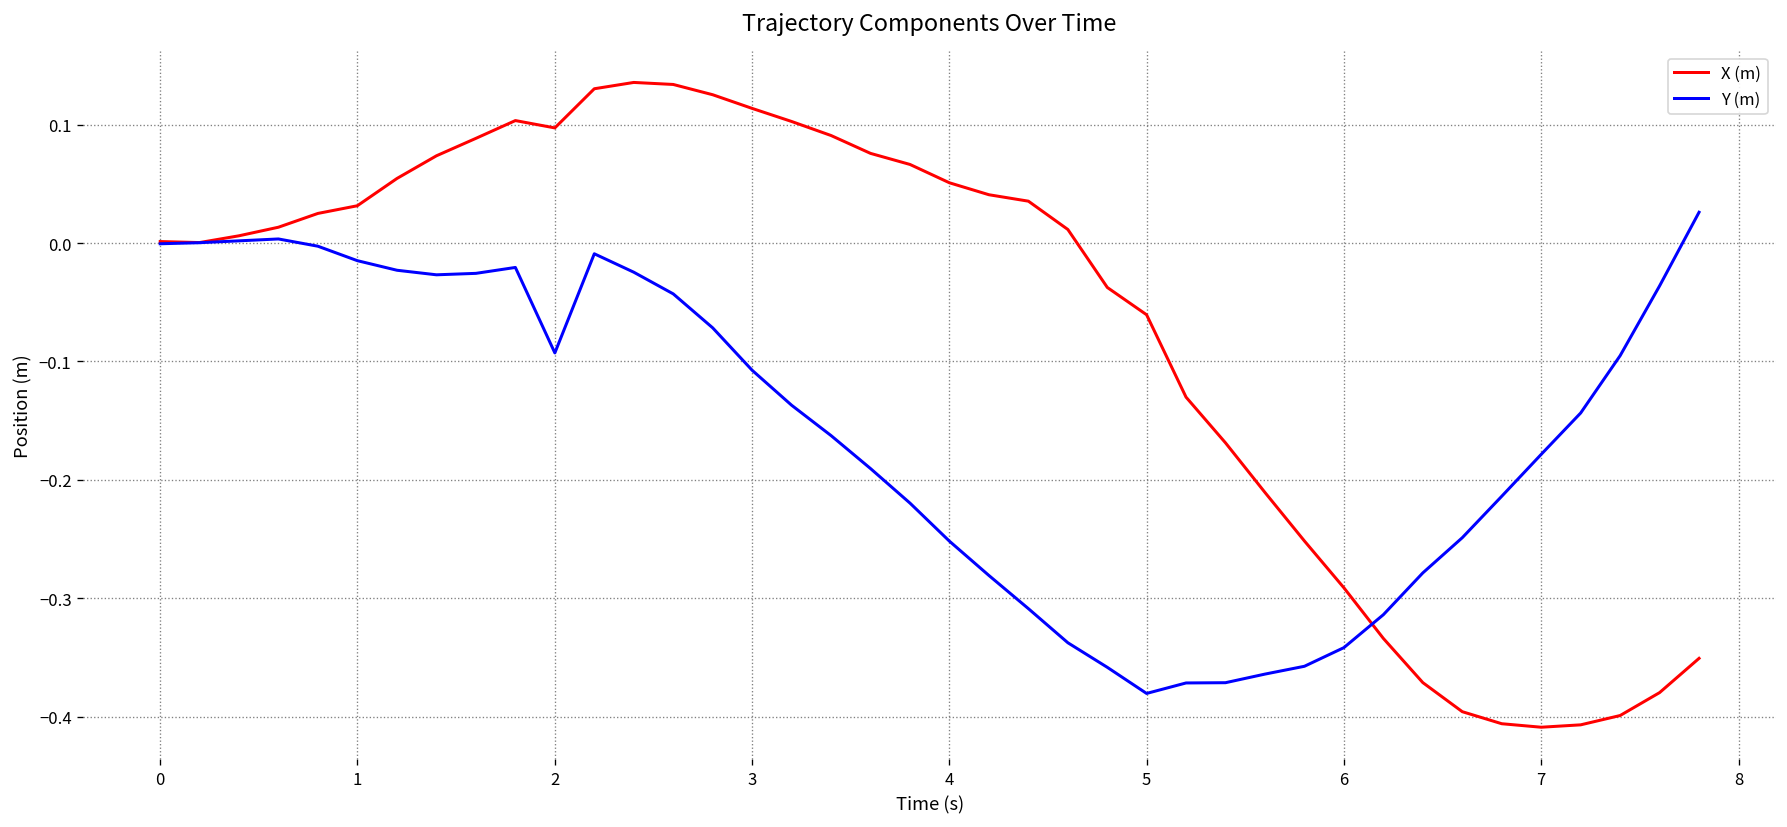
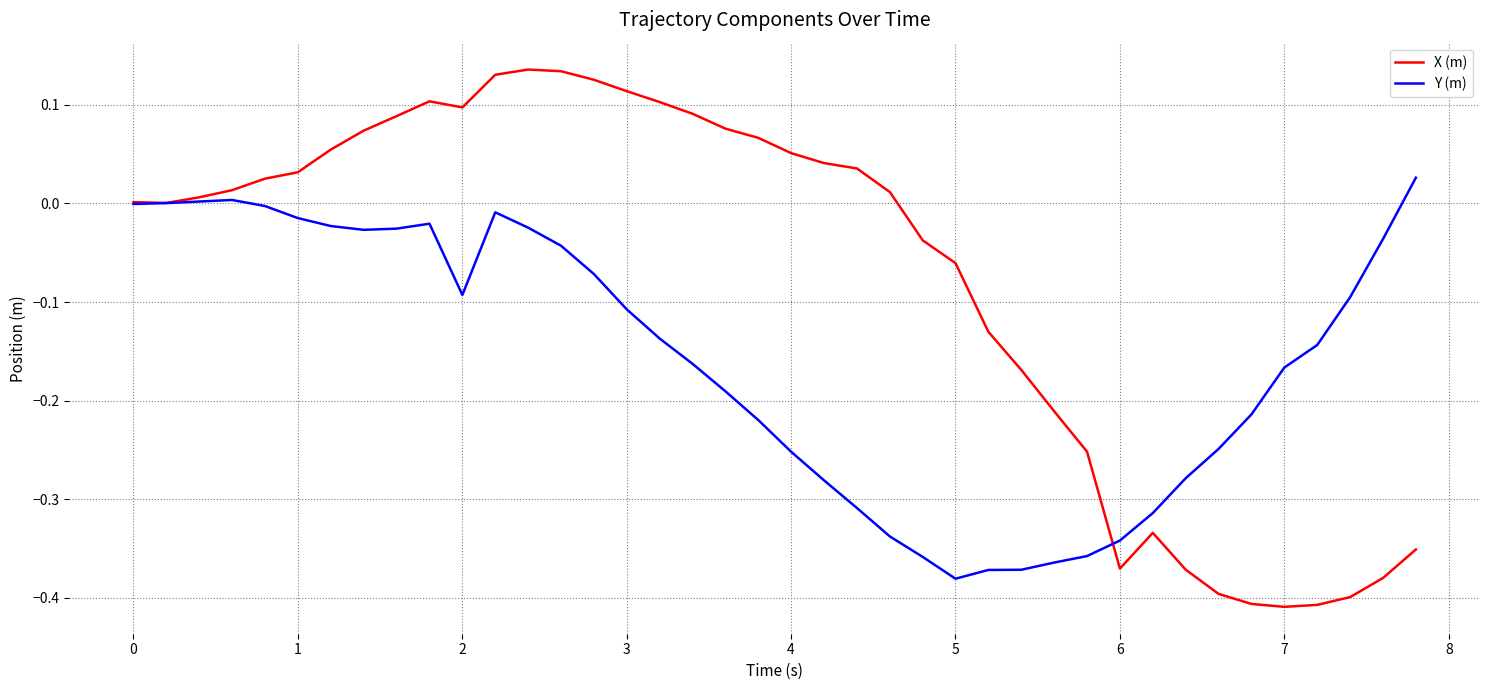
X (m), 6: -0.29 -> -0.37
Y (m), 7: -0.18 -> -0.17
